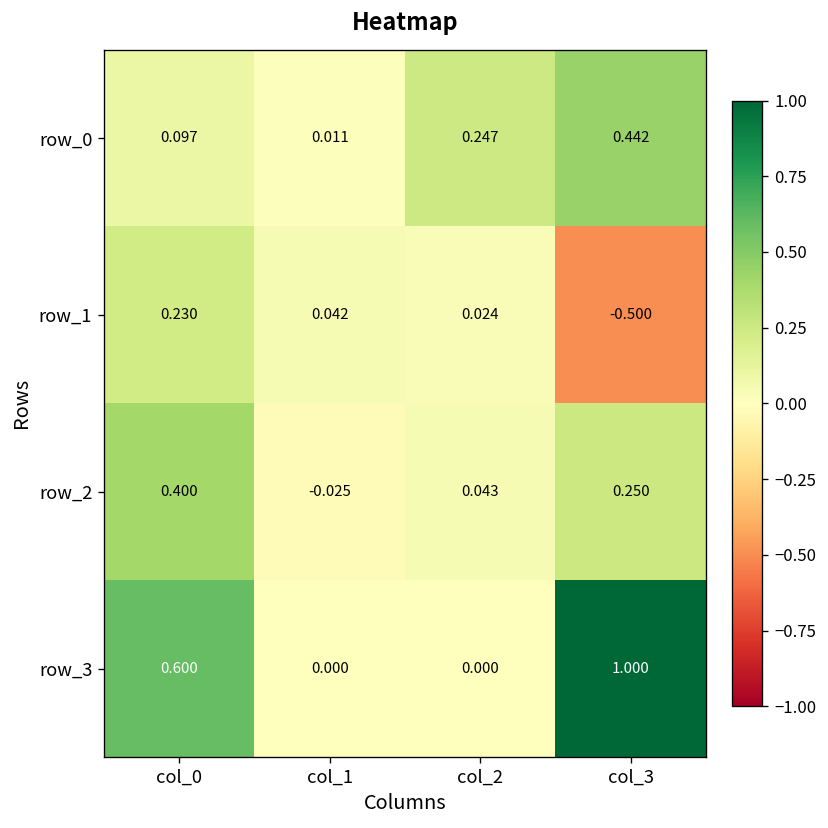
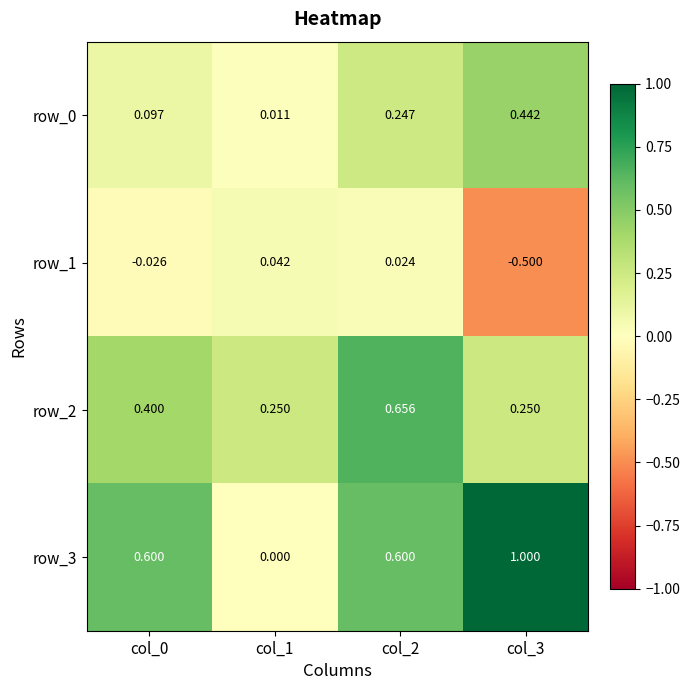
row_1, col_0: 0.230 -> -0.026
row_2, col_1: -0.025 -> 0.250
row_2, col_2: 0.043 -> 0.656
row_3, col_2: 0.000 -> 0.600
